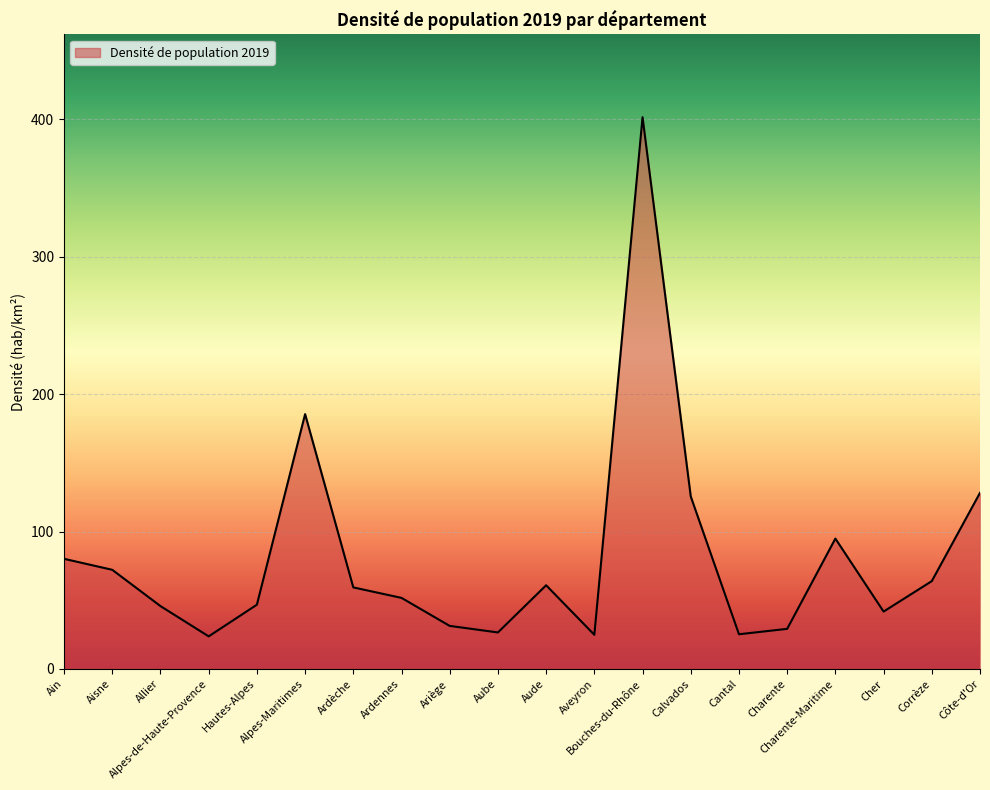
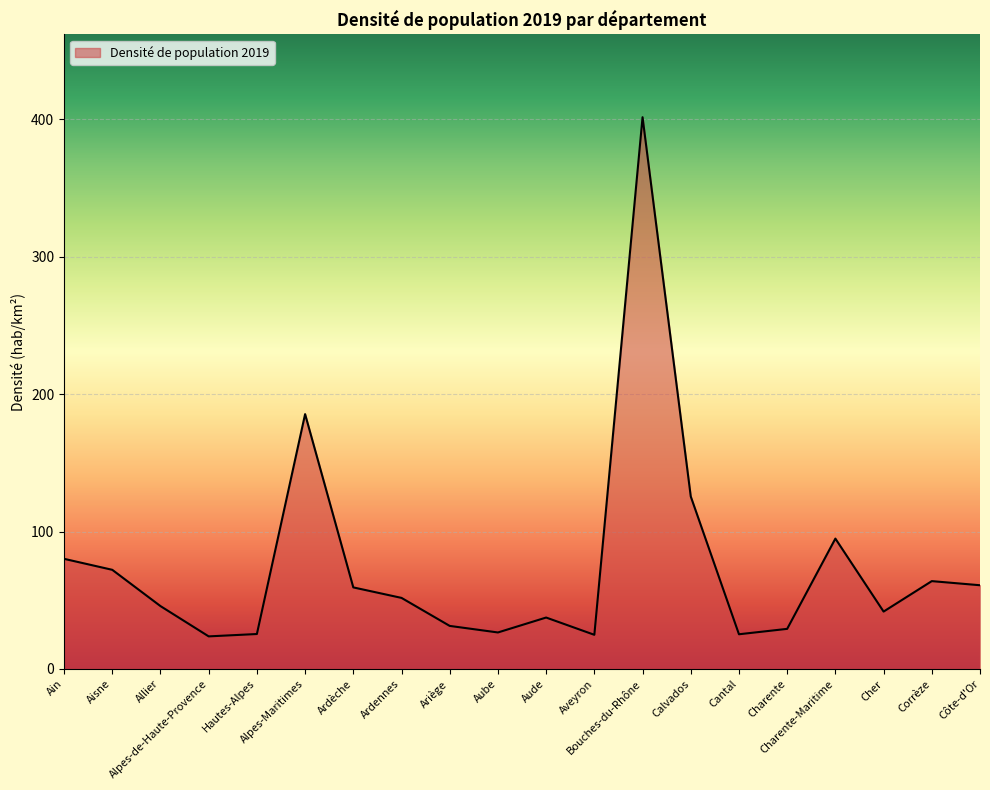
Hautes-Alpes: 47 -> 25
Aude: 61 -> 37
Côte-d'Or: 128 -> 61
